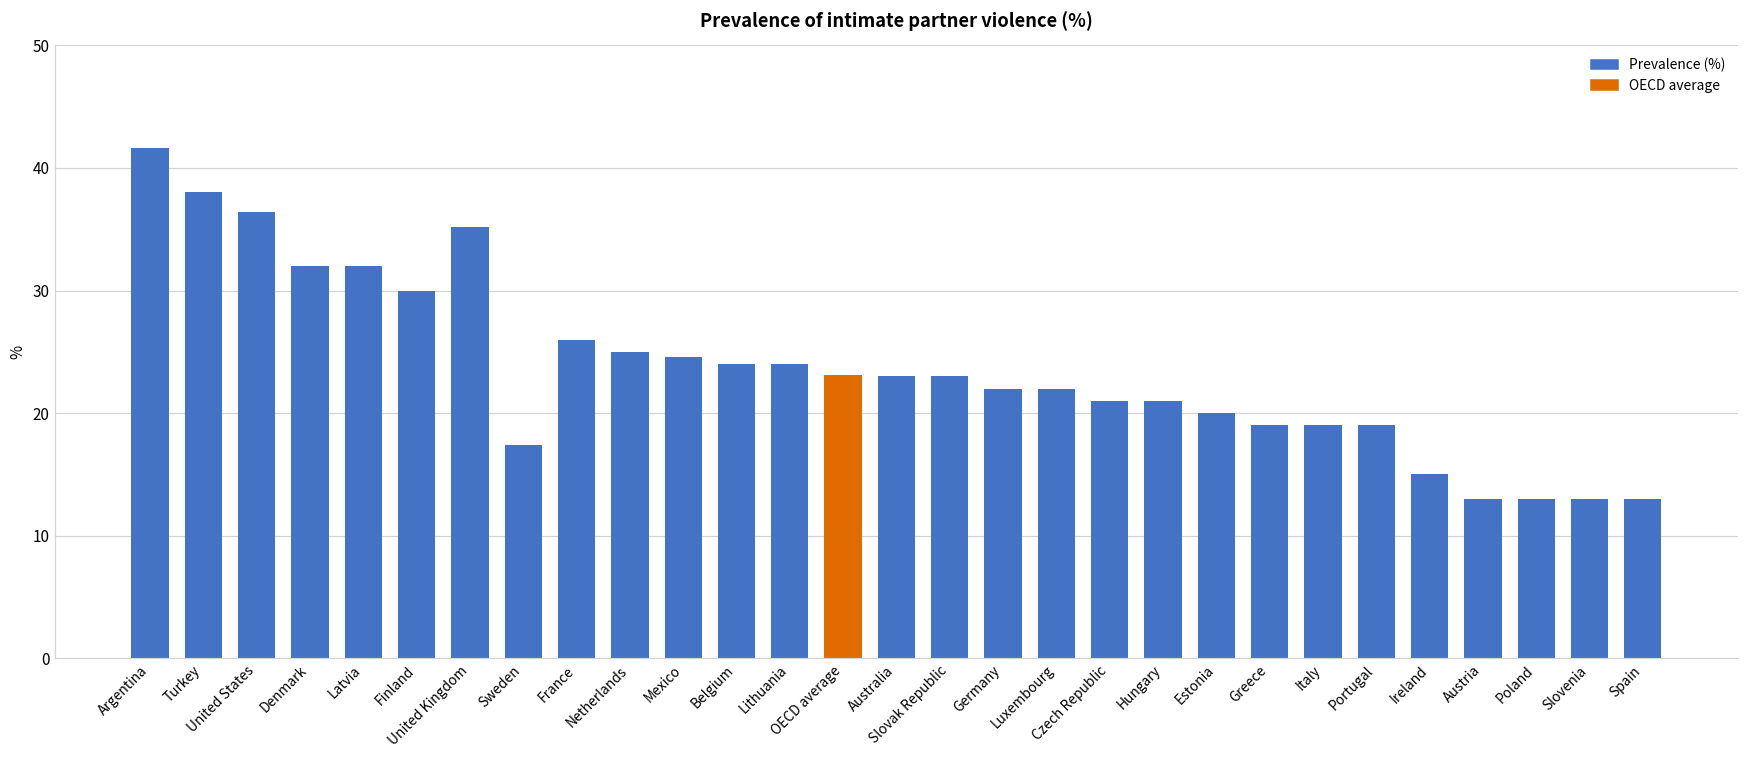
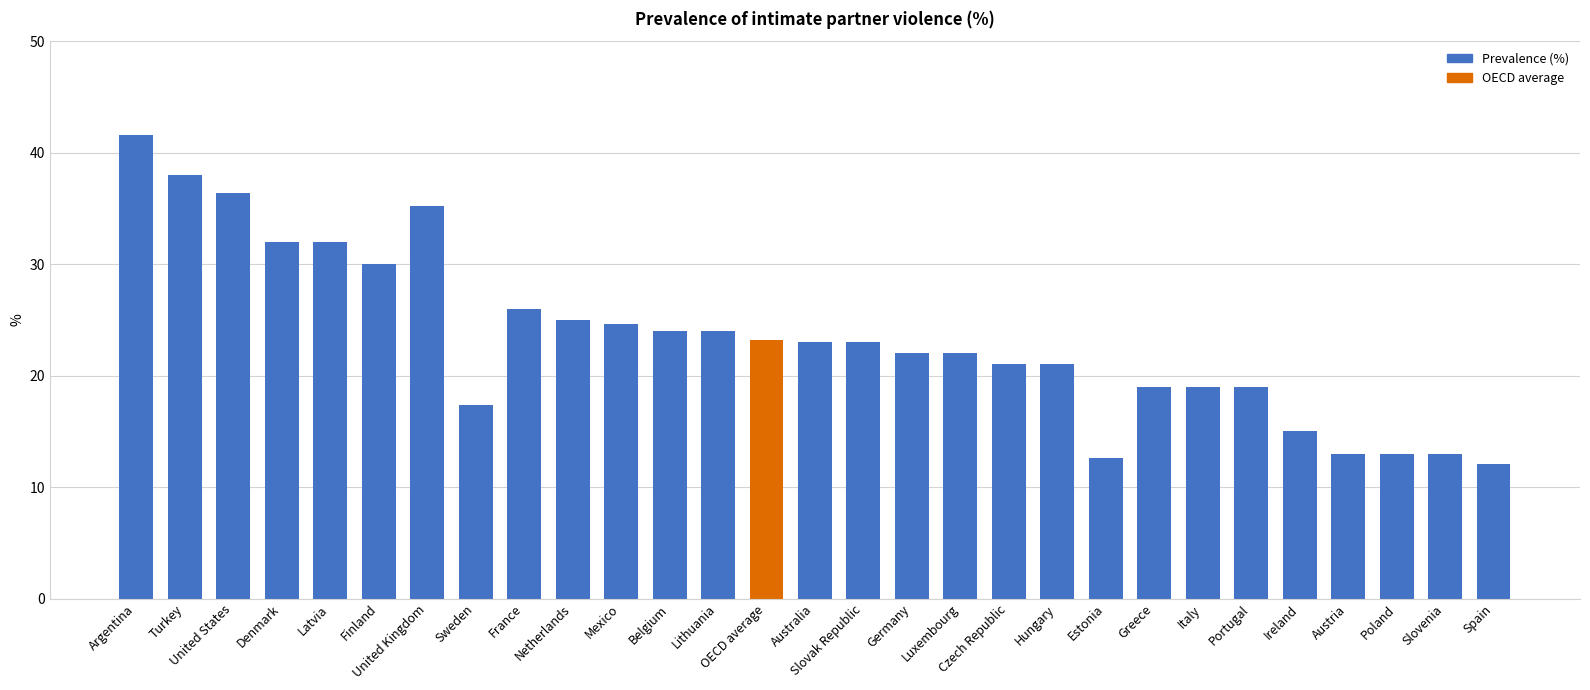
Estonia: 20.0 -> 12.6
Spain: 13.0 -> 12.1
